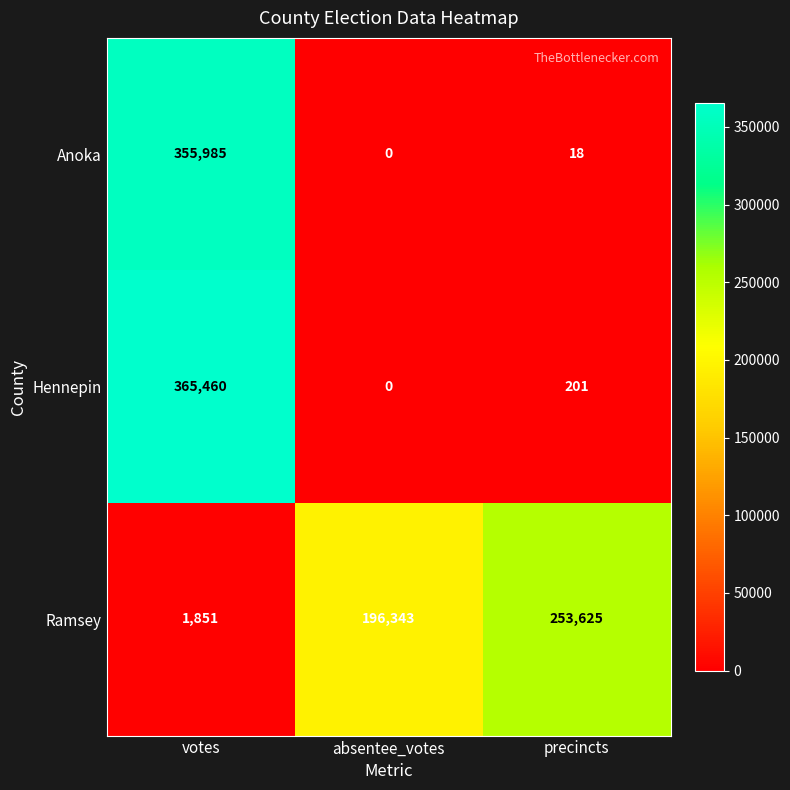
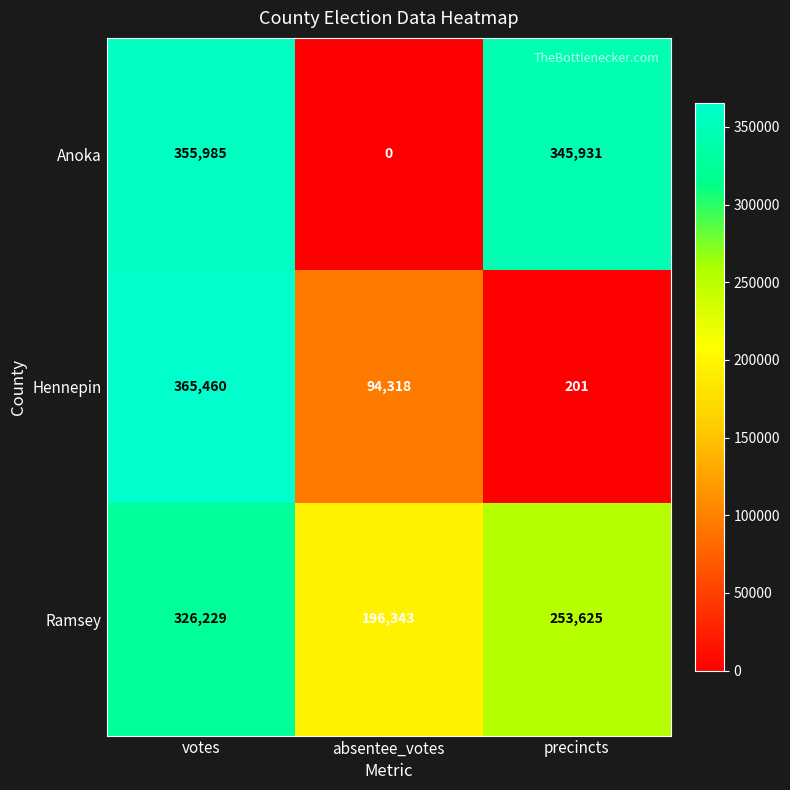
Anoka, precincts: 18 -> 345,931
Hennepin, absentee_votes: 0 -> 94,318
Ramsey, votes: 1,851 -> 326,229
